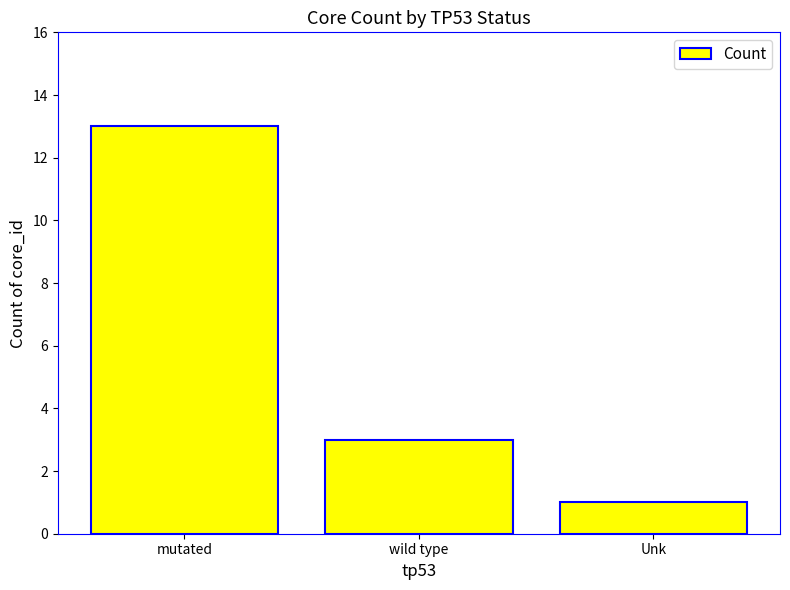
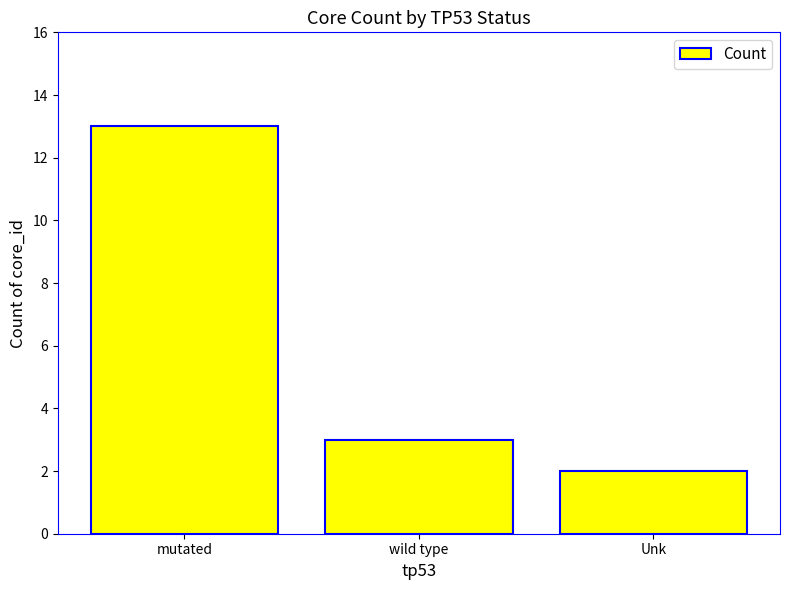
Unk: 1 -> 2
